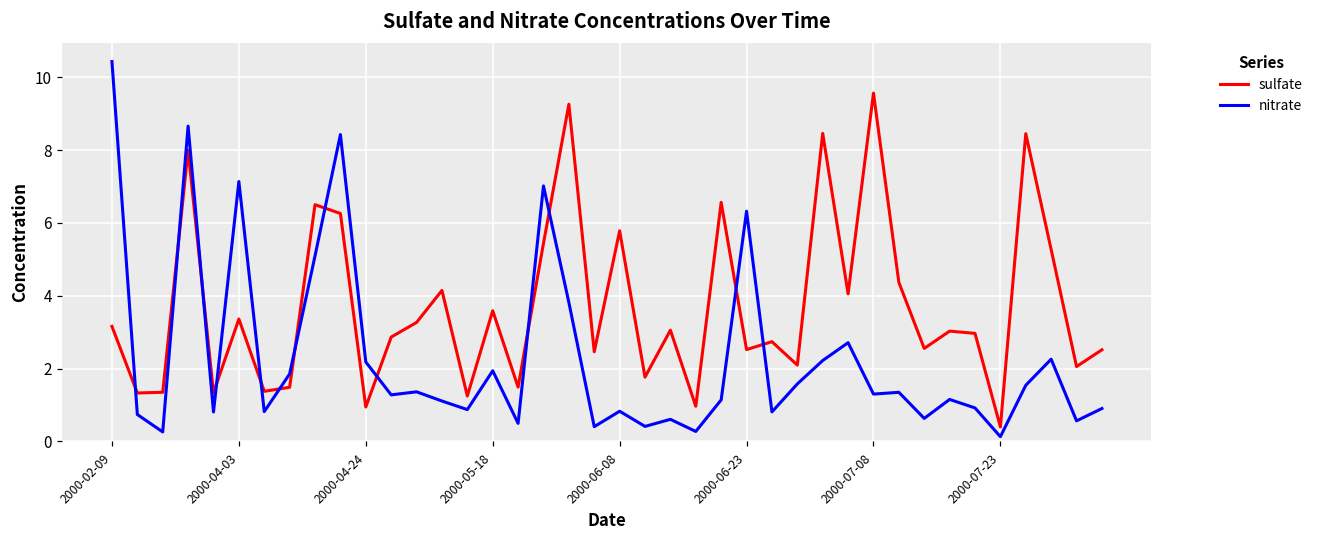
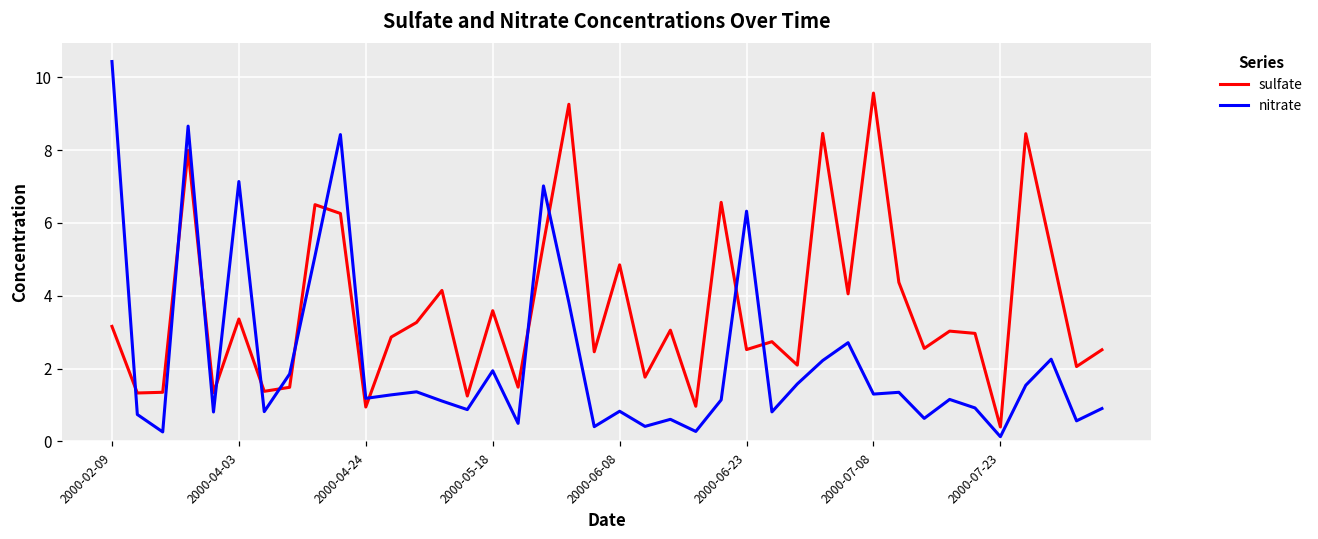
nitrate, 2000-04-24: 2.2 -> 1.2
sulfate, 2000-06-08: 5.8 -> 4.8
